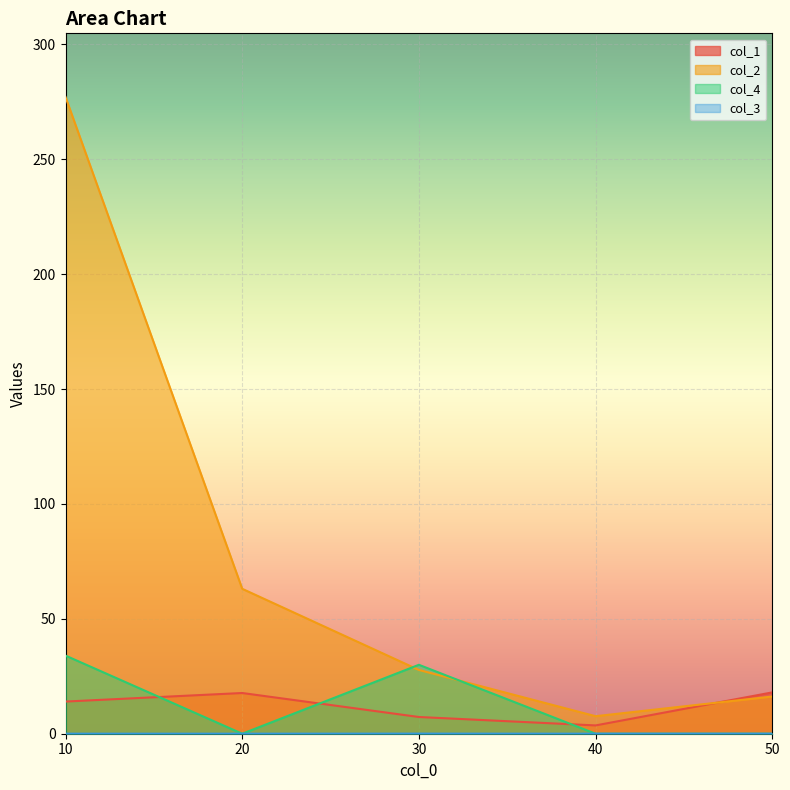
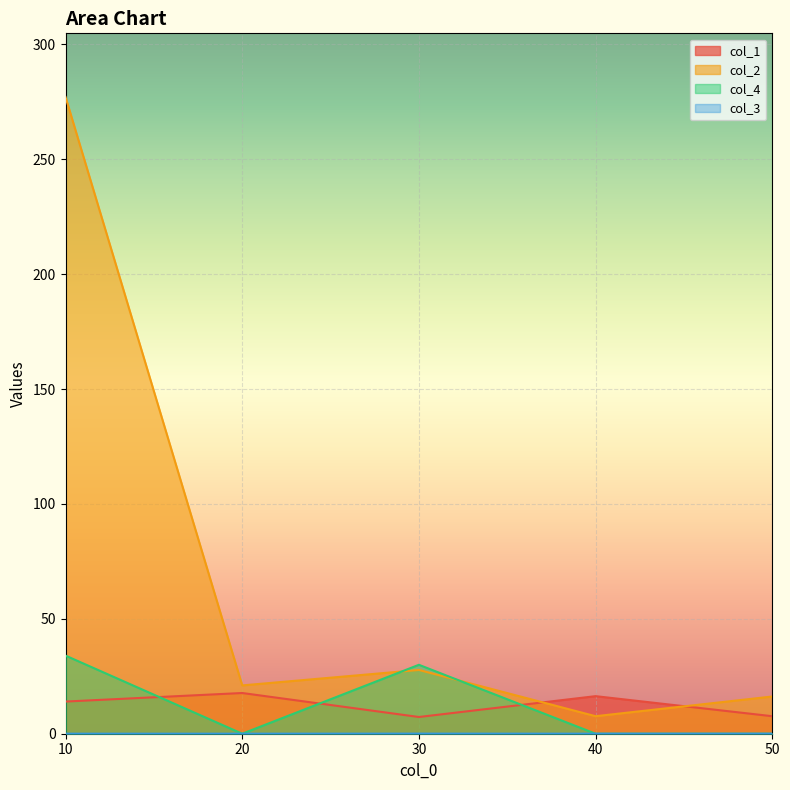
col_2, 20: 63 -> 21
col_1, 40: 4 -> 16
col_1, 50: 18 -> 8
